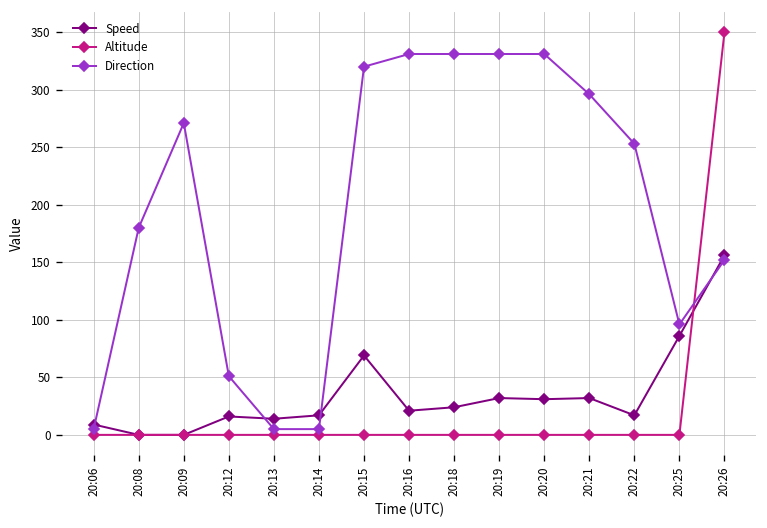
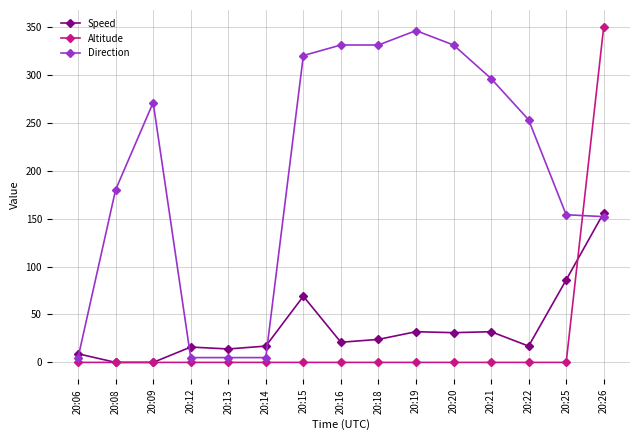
Direction, 20:12: 50 -> 10
Direction, 20:19: 330 -> 350
Direction, 20:25: 100 -> 150
